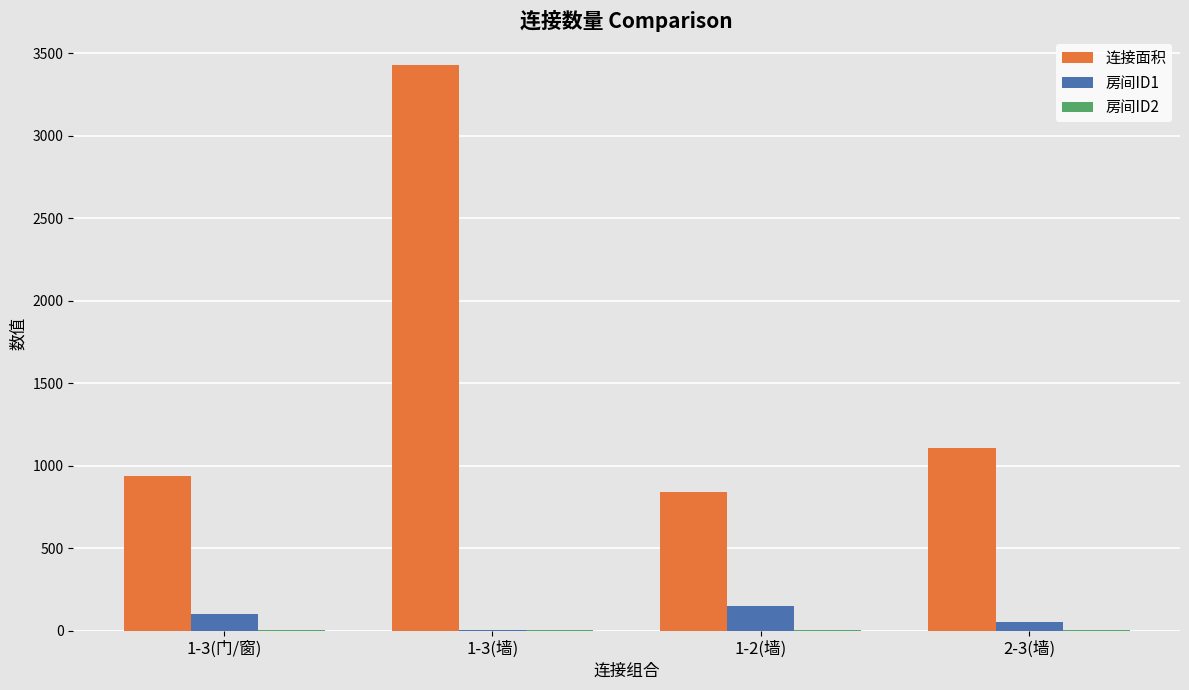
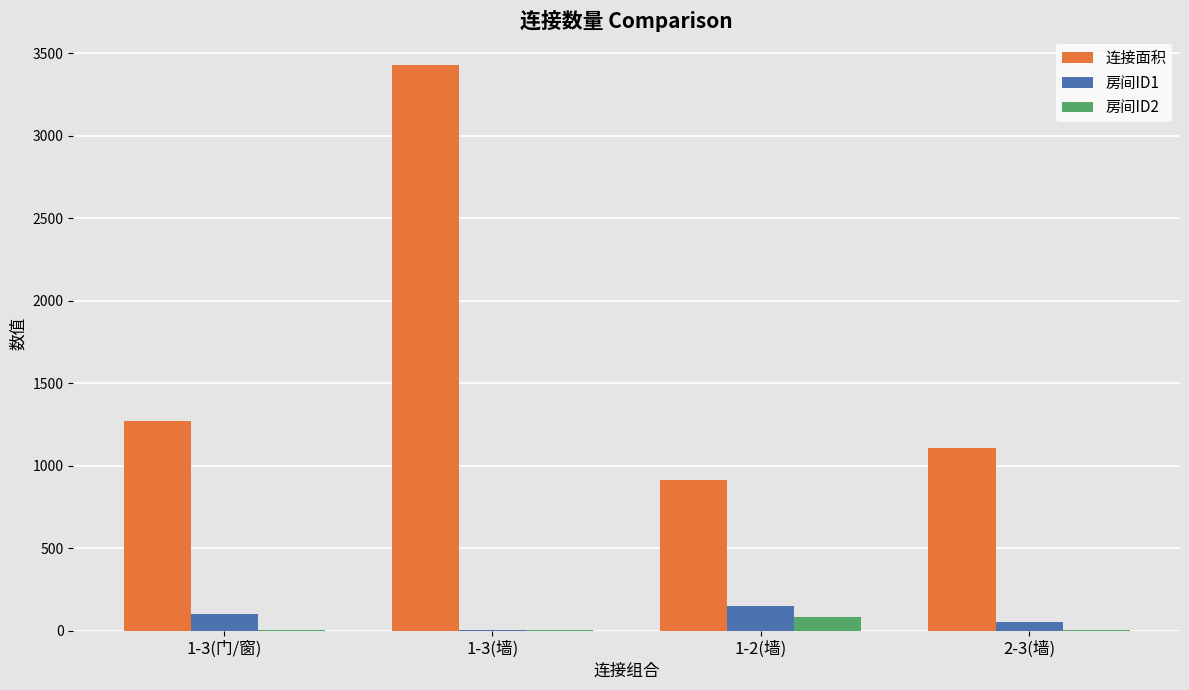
连接面积, 1-3(门/窗): 940 -> 1270
连接面积, 1-2(墙): 840 -> 910
房间ID2, 1-2(墙): 0 -> 80
